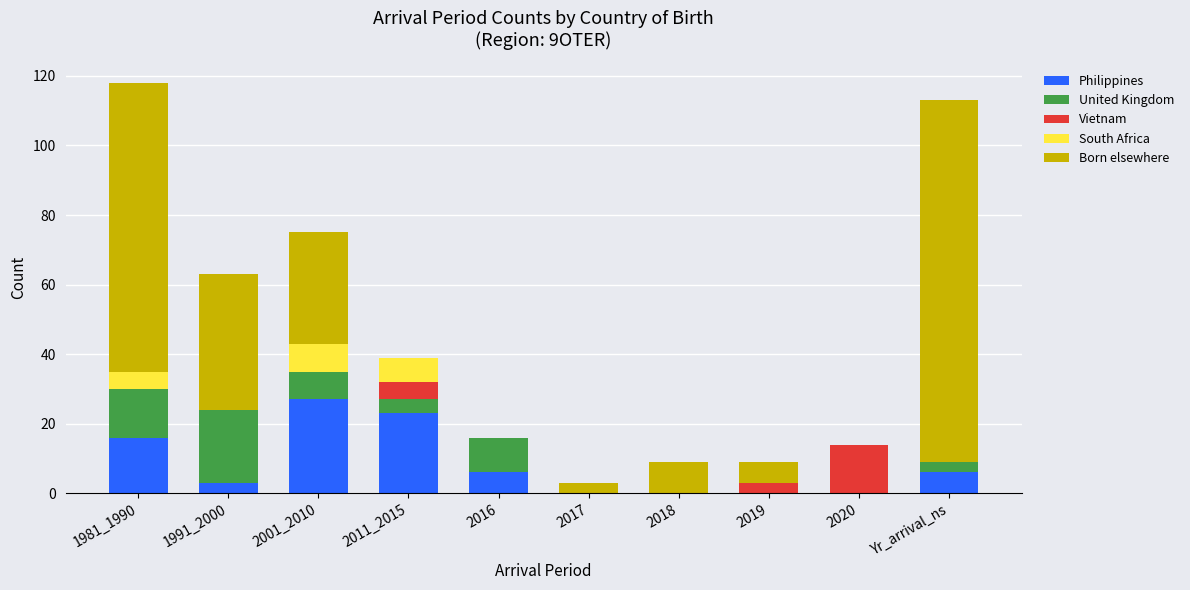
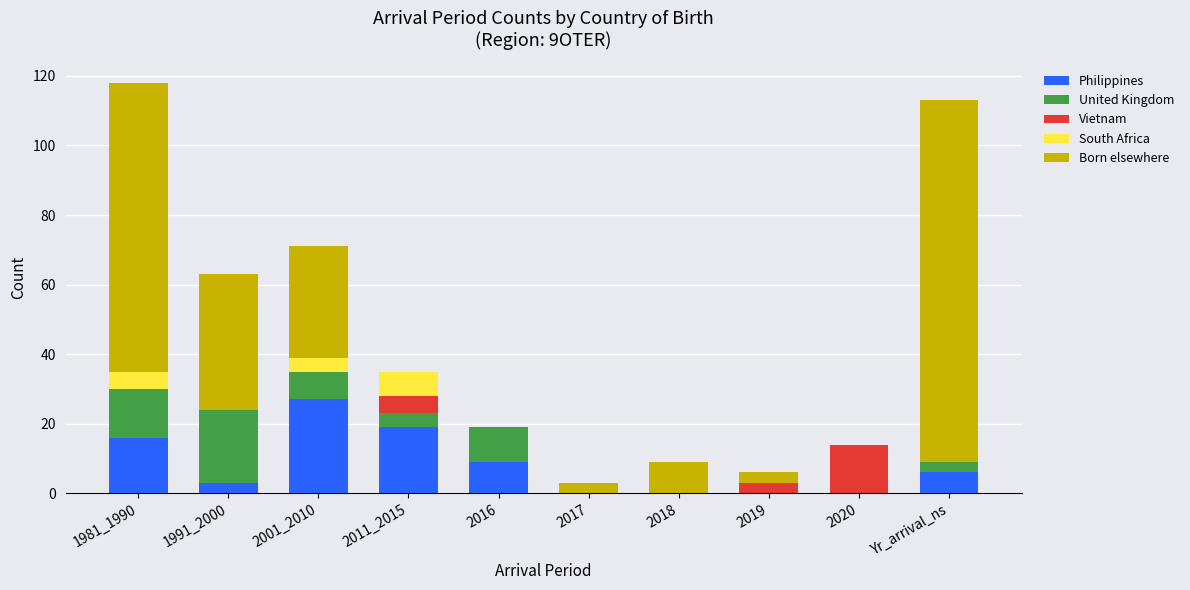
South Africa, 2001_2010: 8 -> 4
Philippines, 2011_2015: 23 -> 19
Philippines, 2016: 6 -> 9
Born elsewhere, 2019: 6 -> 3
